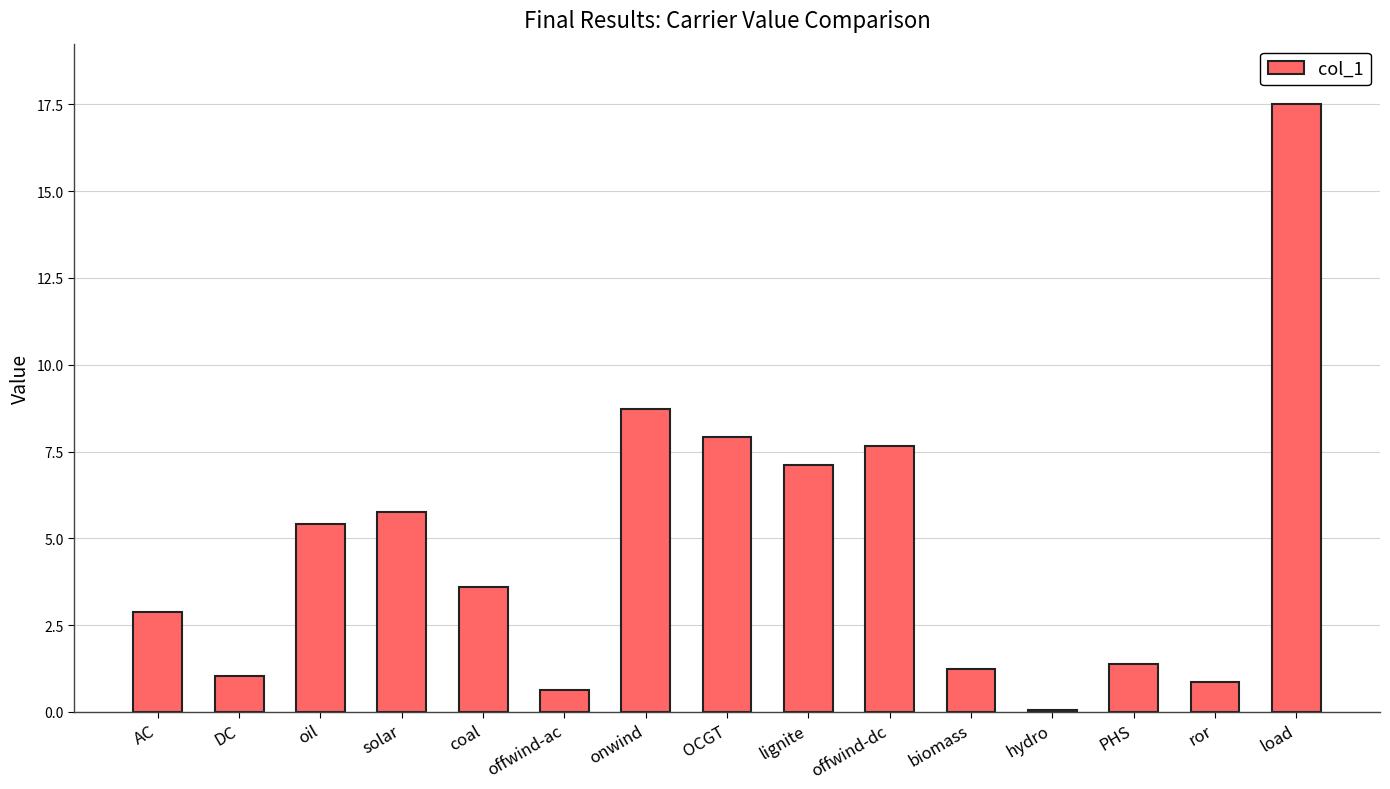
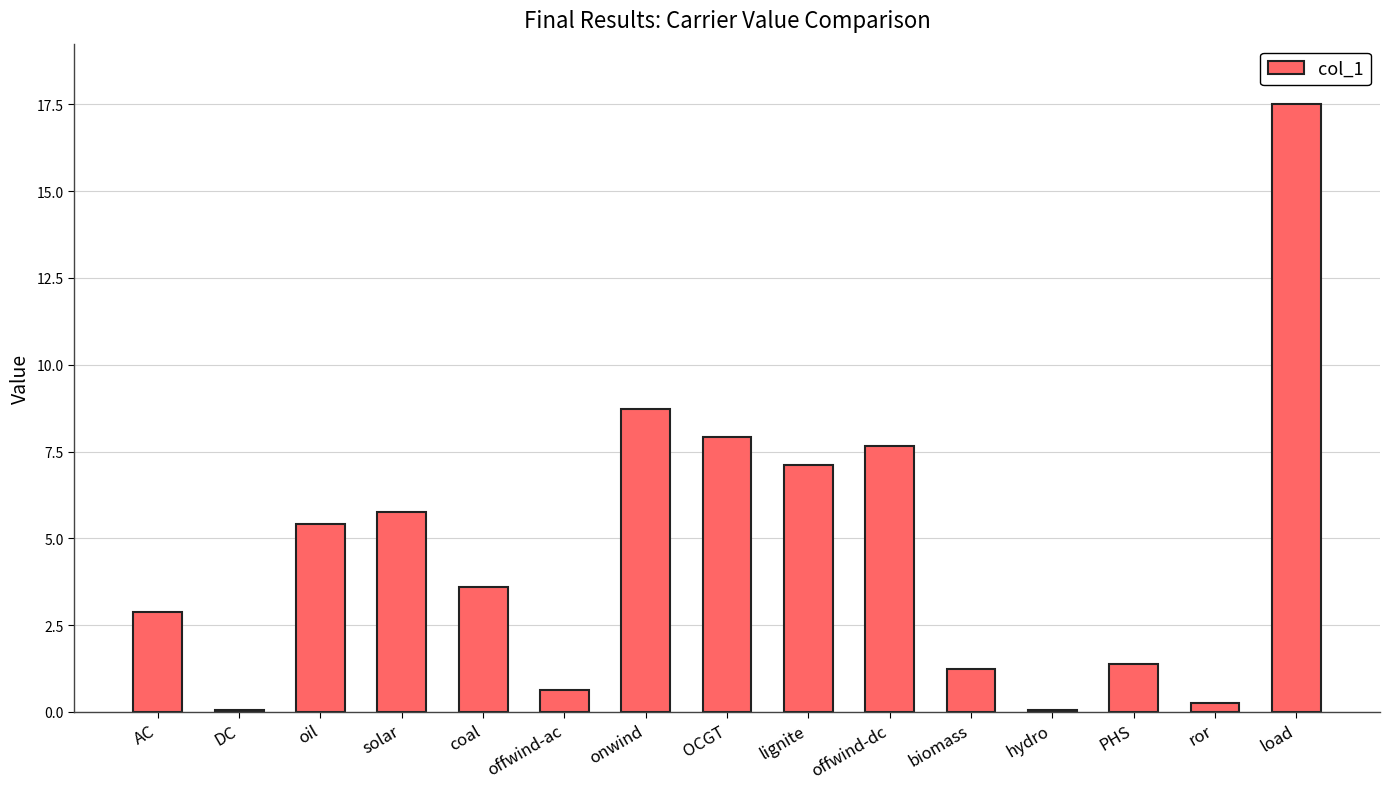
DC: 1.0 -> 0.1
ror: 0.9 -> 0.2
